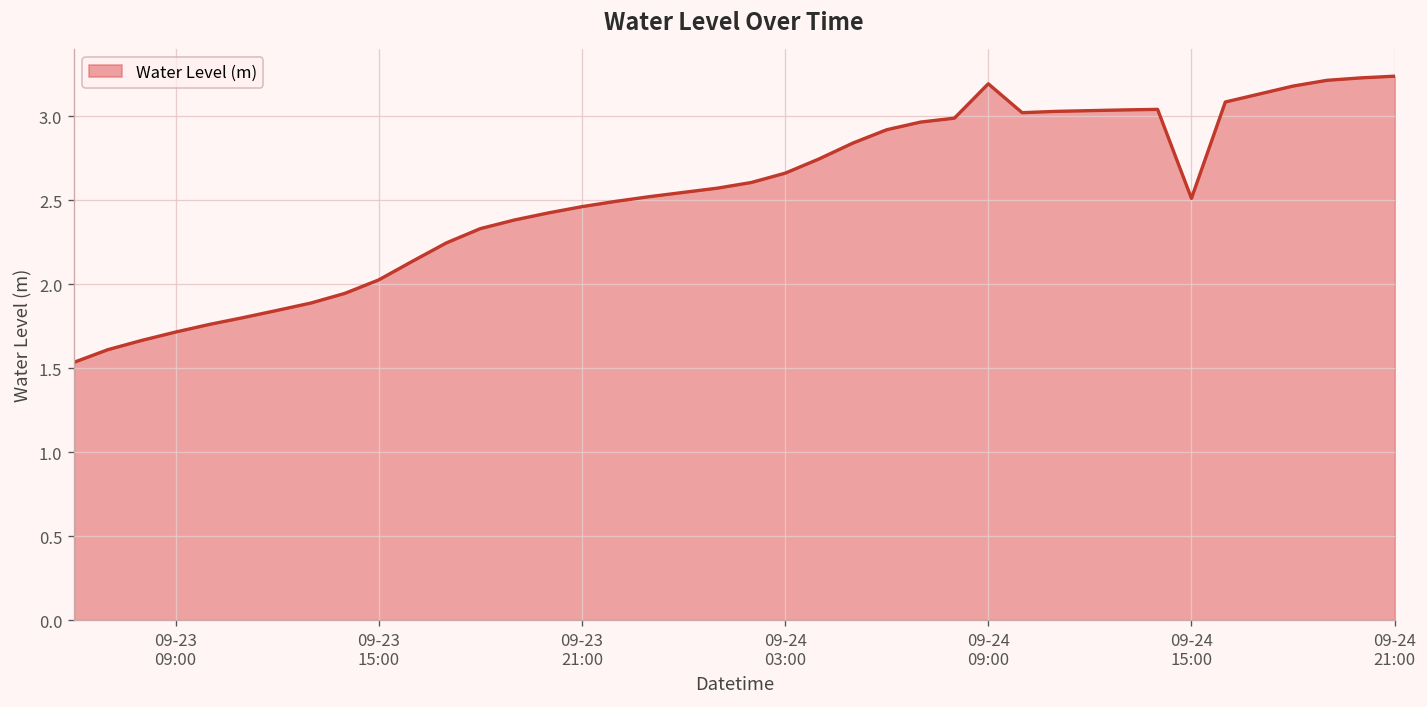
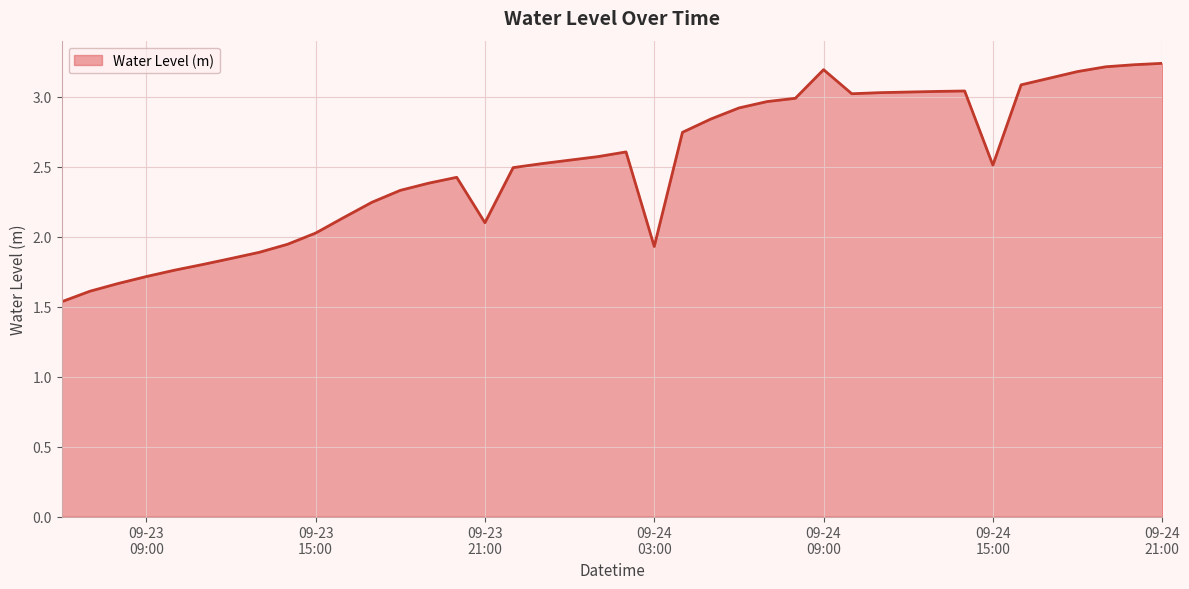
09-23 21:00: 2.46 -> 2.10
09-24 03:00: 2.66 -> 1.93
